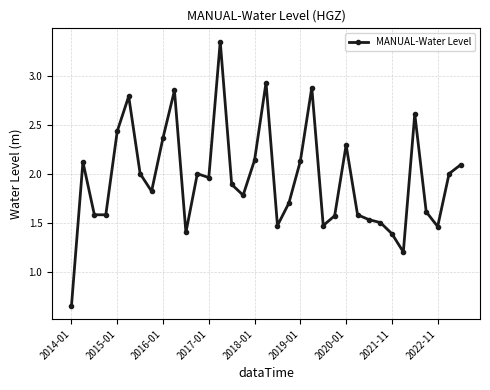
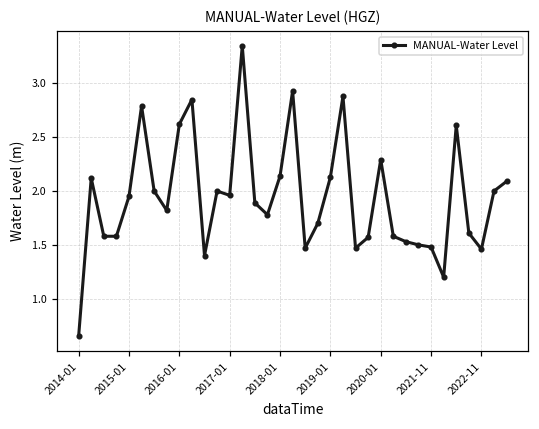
2015-01: 2.4 -> 2.0
2016-01: 2.4 -> 2.6
2021-11: 1.4 -> 1.5
